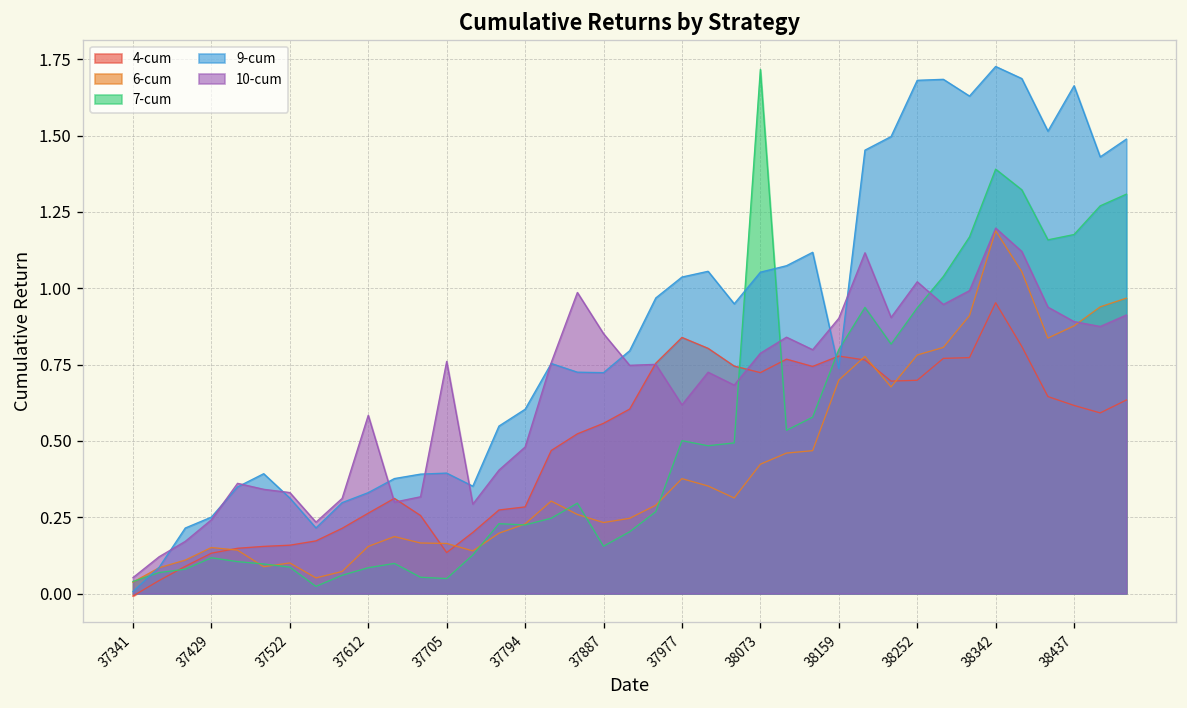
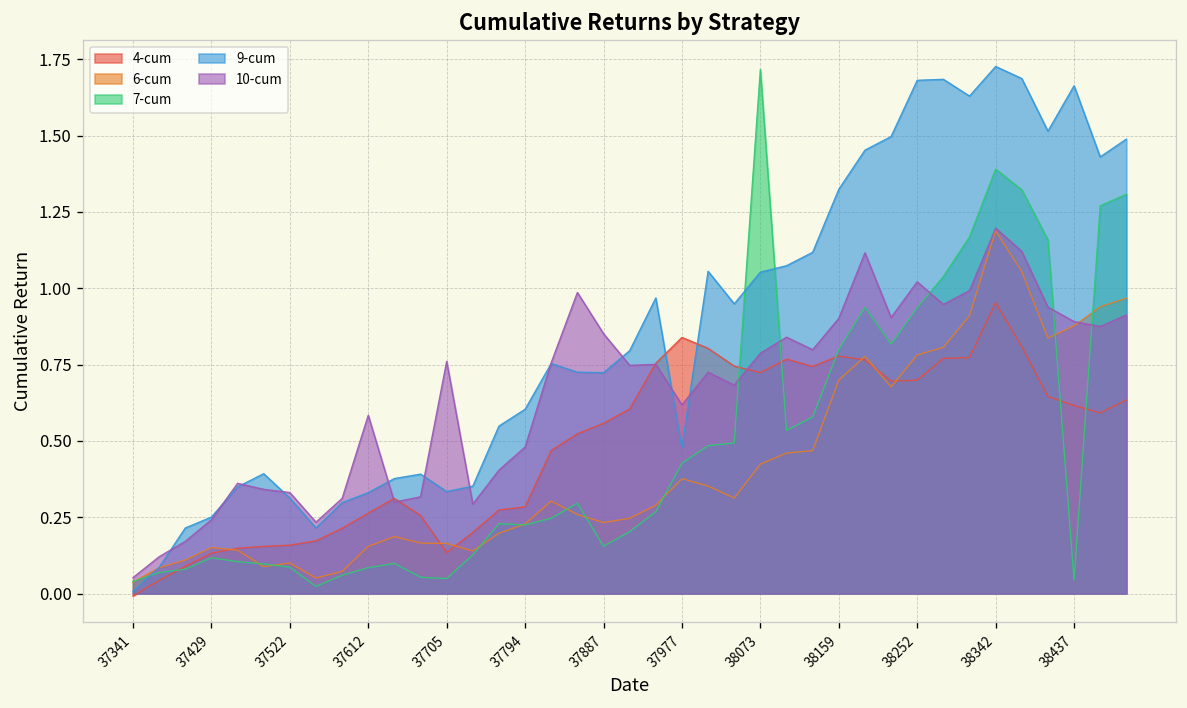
9-cum, 37705: 0.39 -> 0.33
7-cum, 37977: 0.50 -> 0.43
9-cum, 37977: 1.04 -> 0.48
9-cum, 38159: 0.74 -> 1.32
7-cum, 38437: 1.18 -> 0.04
